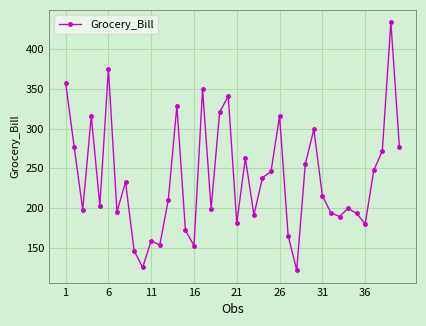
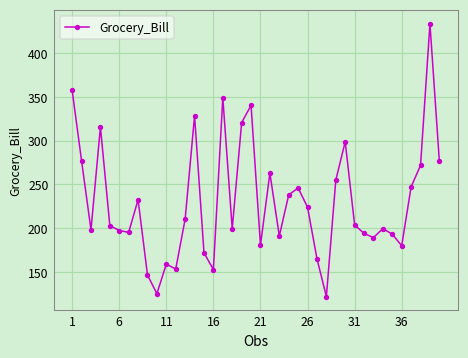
6: 380 -> 200
26: 320 -> 220
31: 220 -> 200
